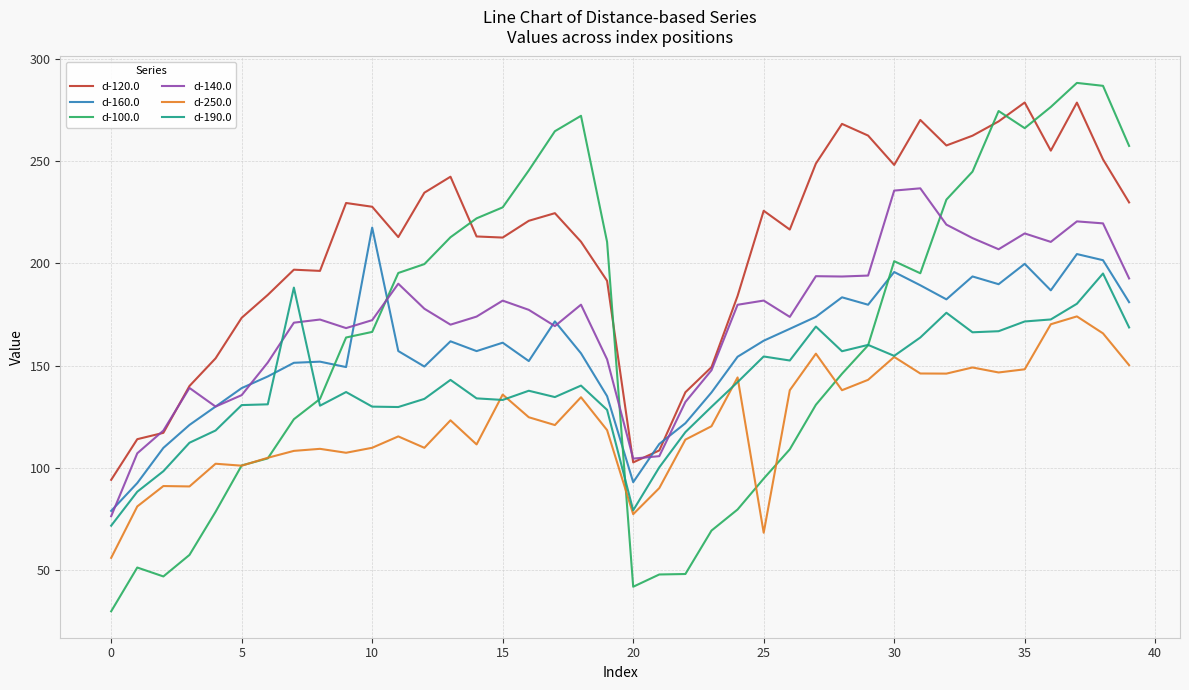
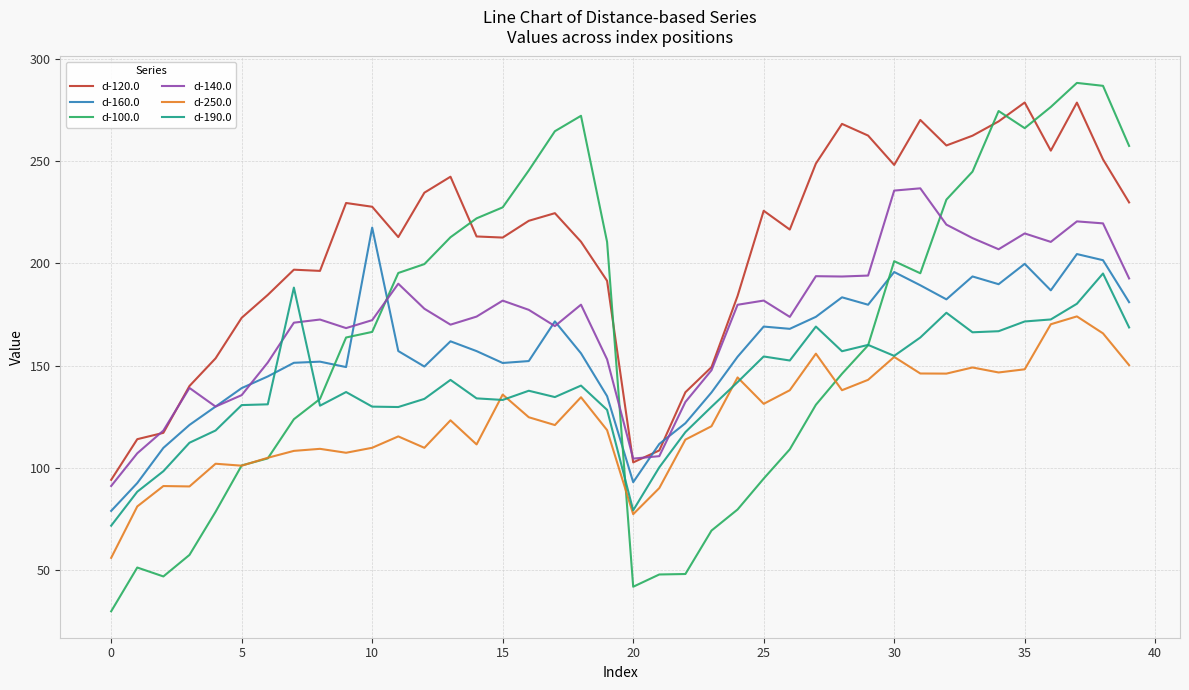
d-140.0, 0: 76 -> 91
d-160.0, 15: 161 -> 151
d-160.0, 25: 162 -> 169
d-250.0, 25: 68 -> 131
